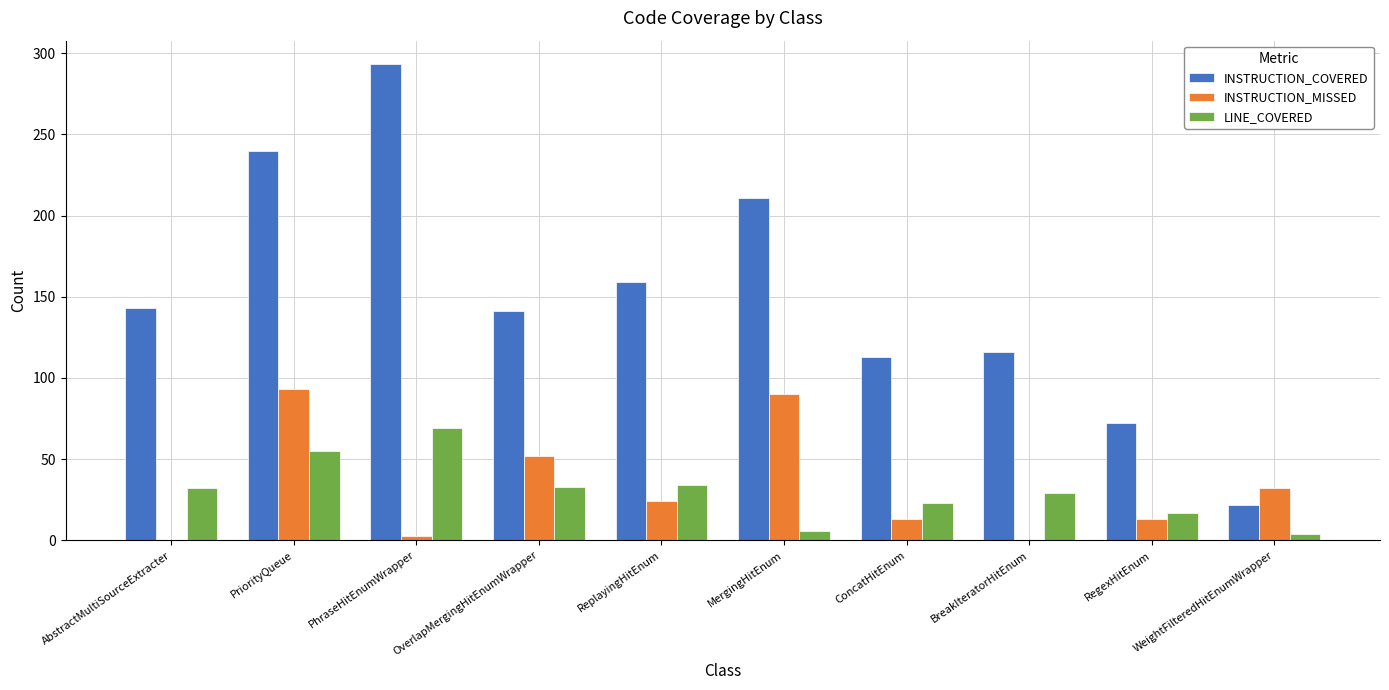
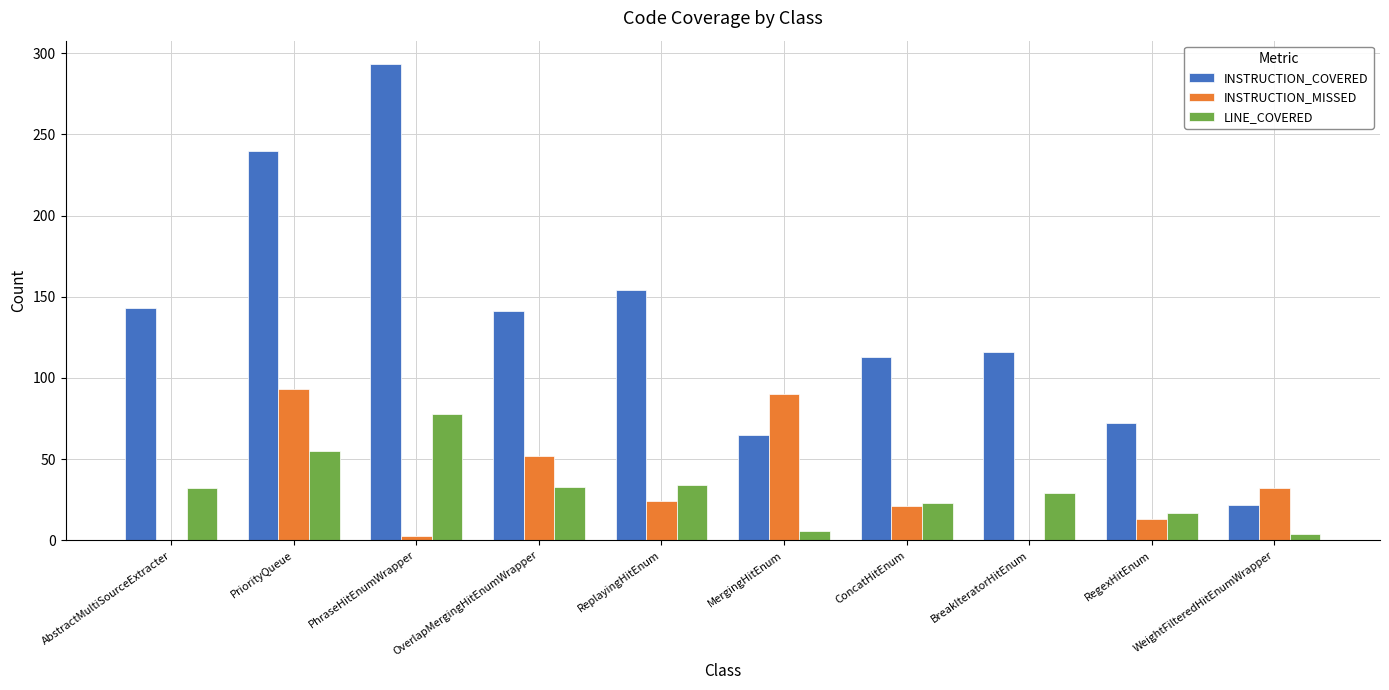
LINE_COVERED, PhraseHitEnumWrapper: 69 -> 78
INSTRUCTION_COVERED, ReplayingHitEnum: 159 -> 154
INSTRUCTION_COVERED, MergingHitEnum: 211 -> 65
INSTRUCTION_MISSED, ConcatHitEnum: 13 -> 21
